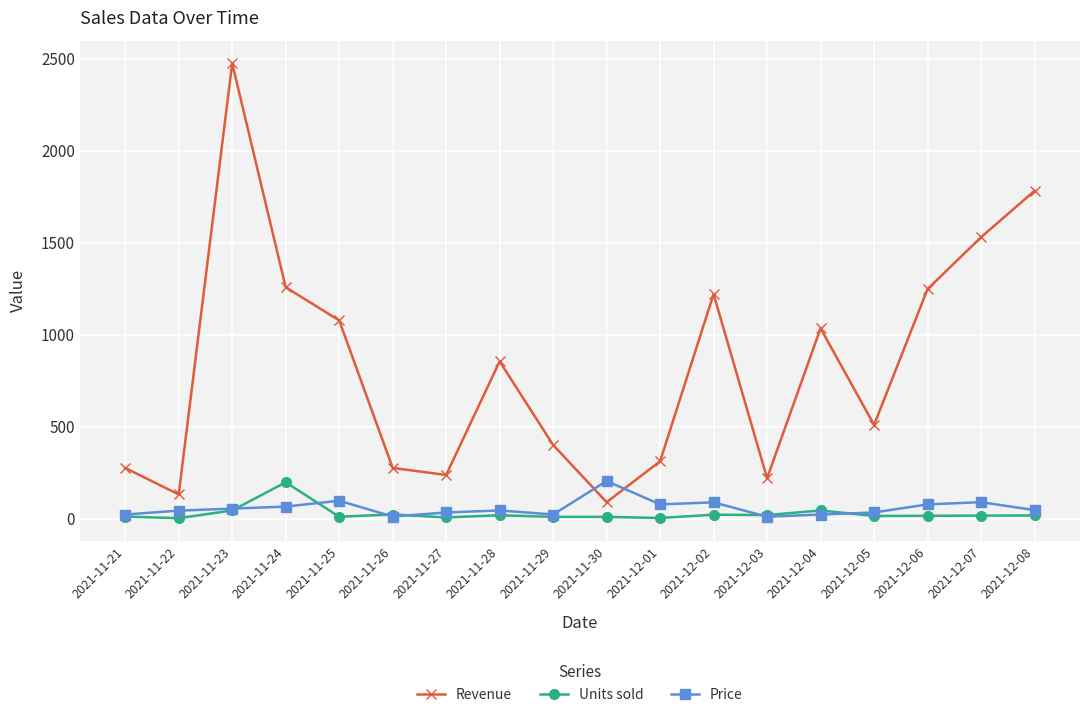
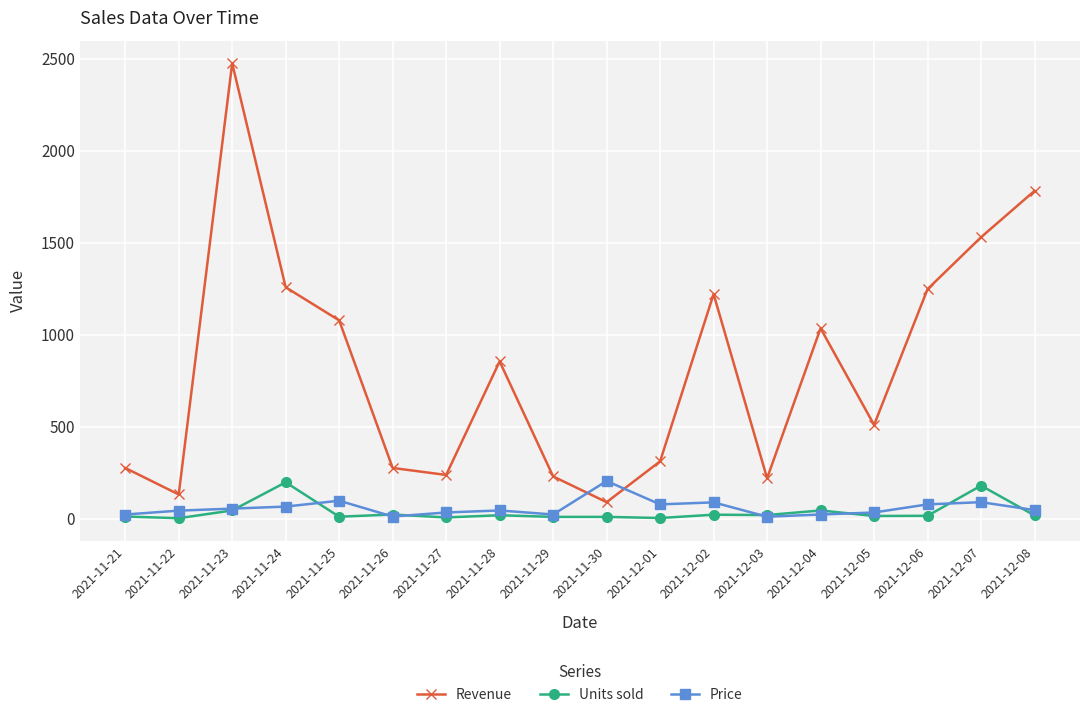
Revenue, 2021-11-29: 400 -> 230
Units sold, 2021-12-07: 20 -> 180
